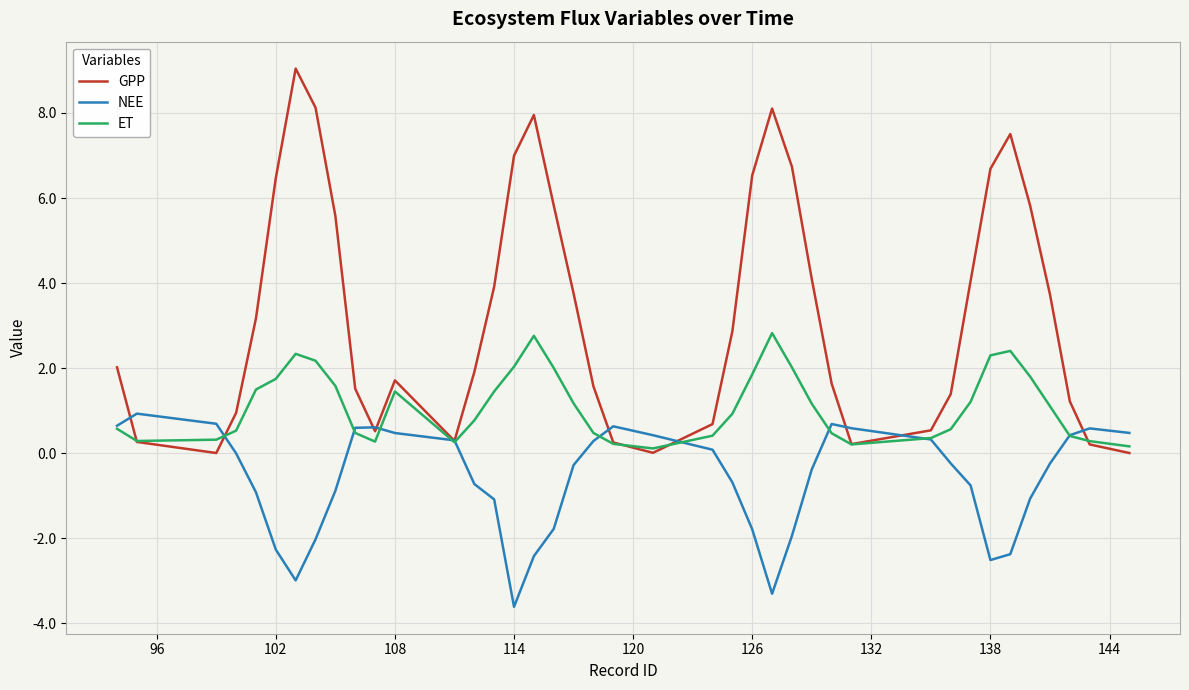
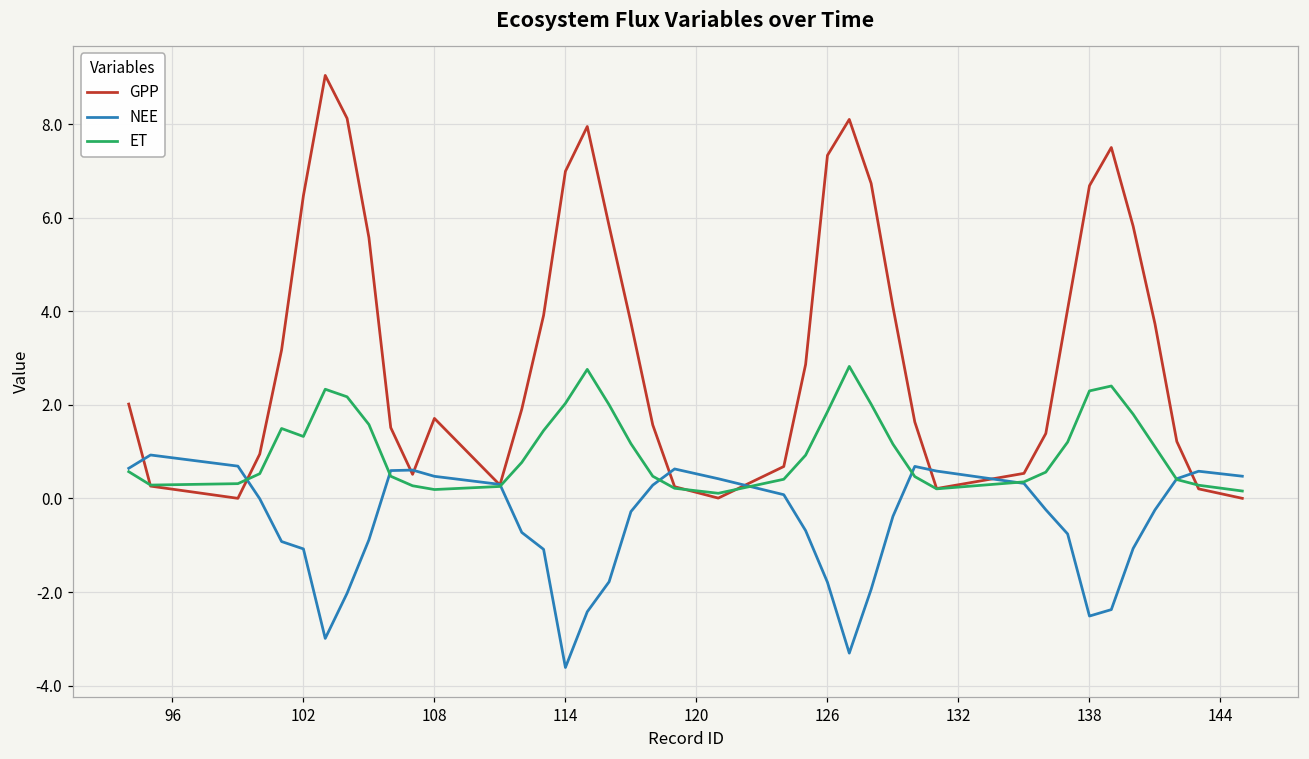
NEE, 102: -2.3 -> -1.1
ET, 102: 1.7 -> 1.3
ET, 108: 1.5 -> 0.2
GPP, 126: 6.5 -> 7.3
